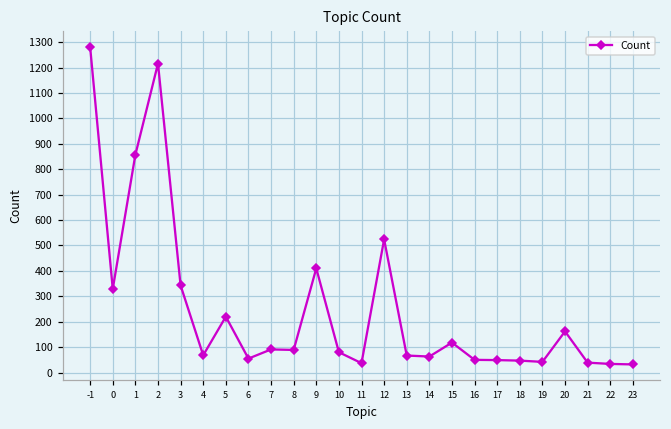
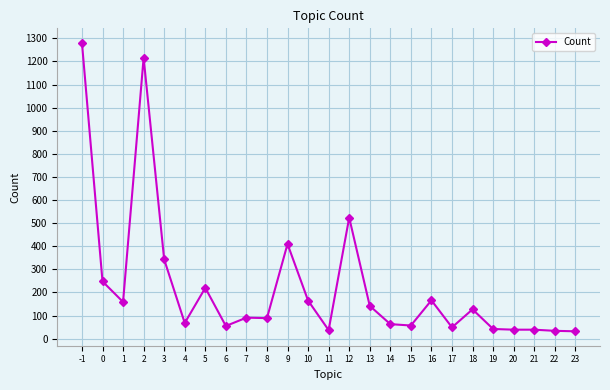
0: 330 -> 250
1: 860 -> 160
10: 80 -> 170
13: 70 -> 140
15: 120 -> 60
16: 50 -> 170
18: 50 -> 130
20: 160 -> 40
